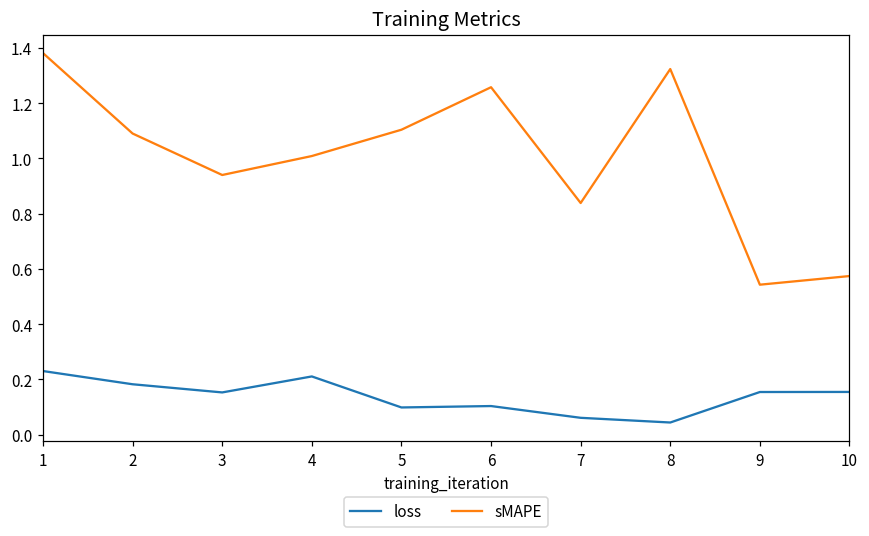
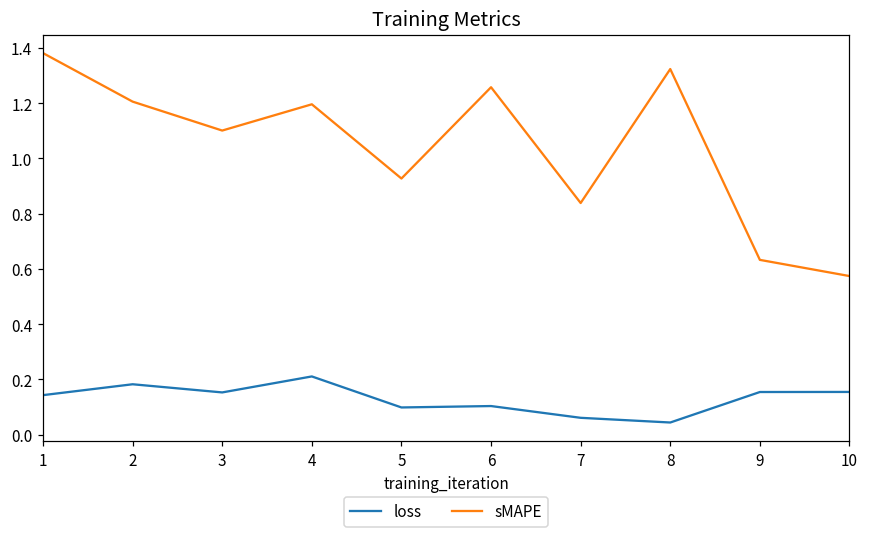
loss, 1: 0.23 -> 0.14
sMAPE, 2: 1.09 -> 1.21
sMAPE, 3: 0.94 -> 1.10
sMAPE, 4: 1.01 -> 1.20
sMAPE, 5: 1.10 -> 0.93
sMAPE, 9: 0.54 -> 0.63
